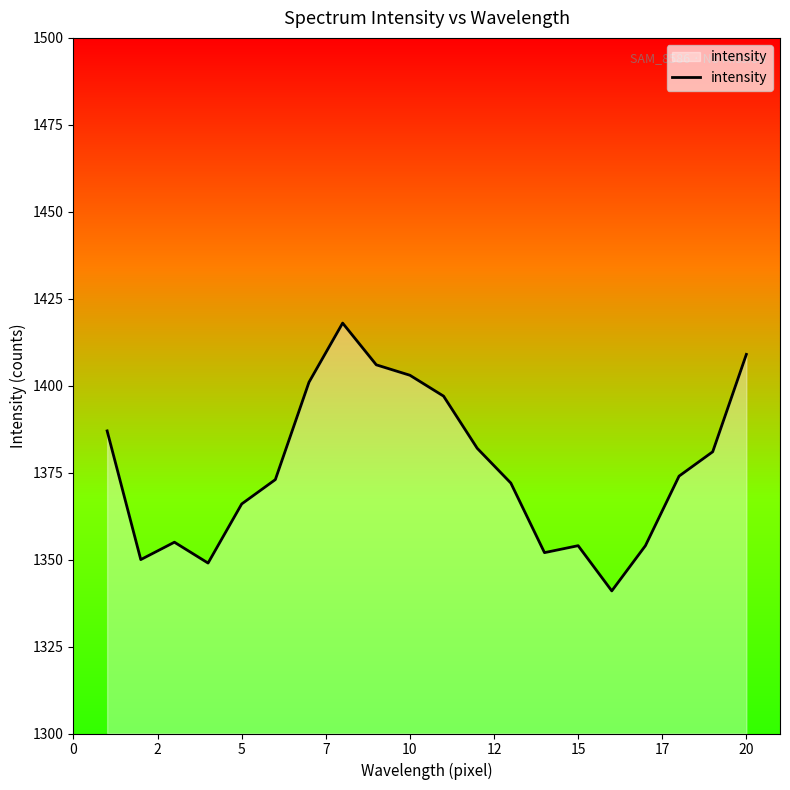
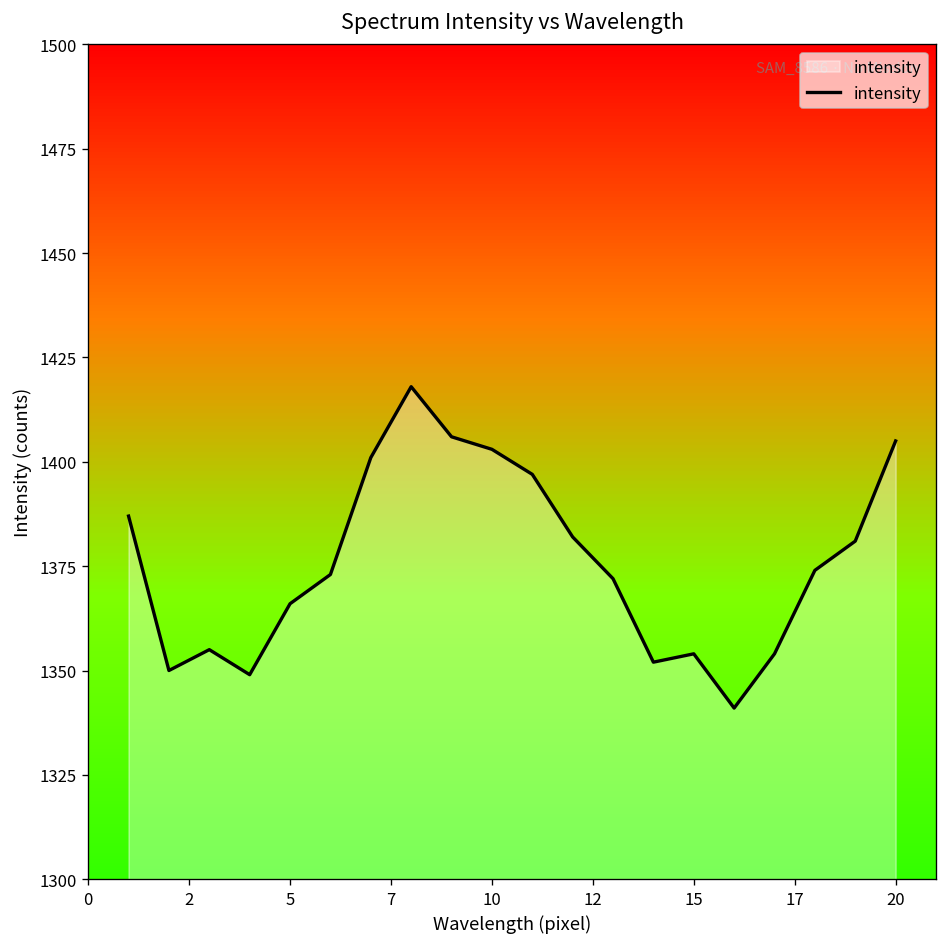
20: 1409 -> 1405
